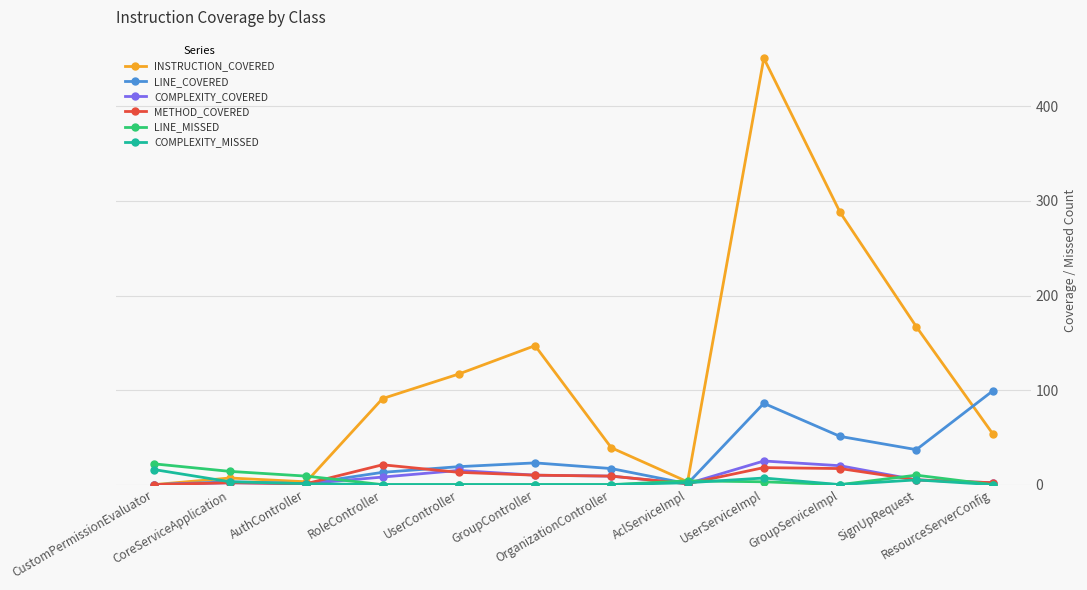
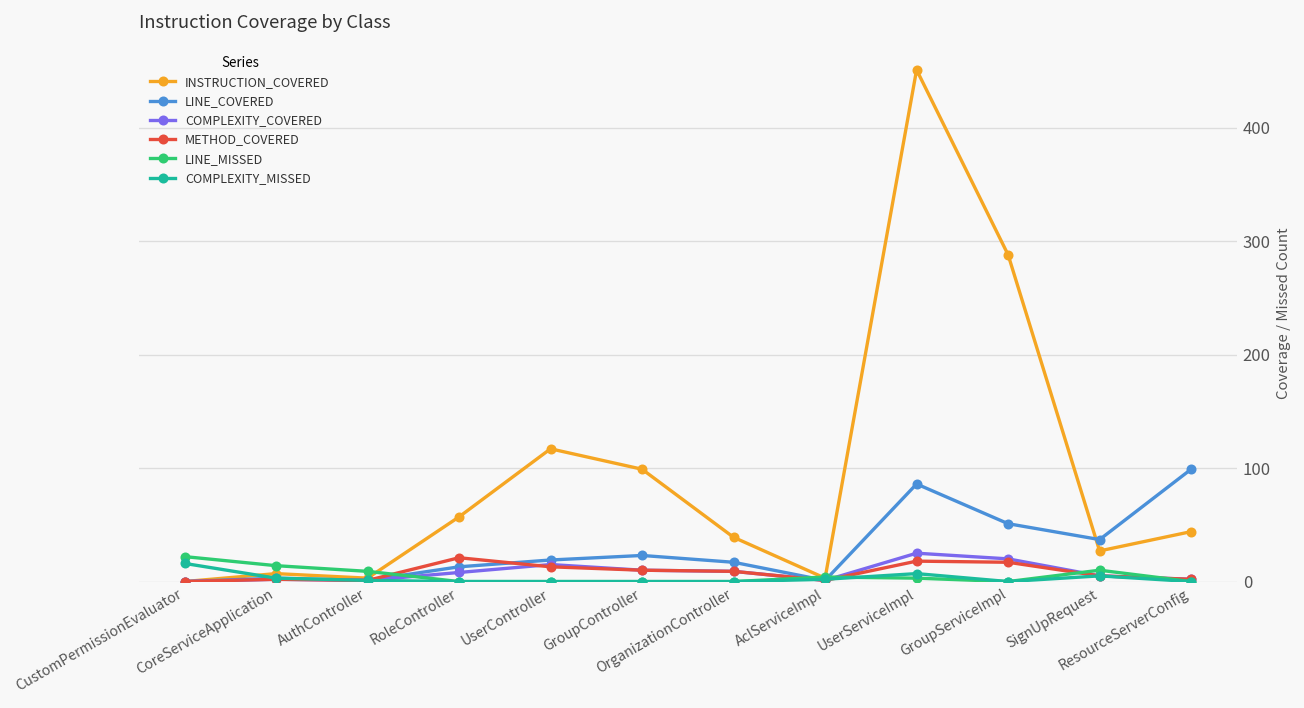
INSTRUCTION_COVERED, RoleController: 90 -> 60
INSTRUCTION_COVERED, GroupController: 150 -> 100
INSTRUCTION_COVERED, SignUpRequest: 170 -> 30
INSTRUCTION_COVERED, ResourceServerConfig: 50 -> 40
